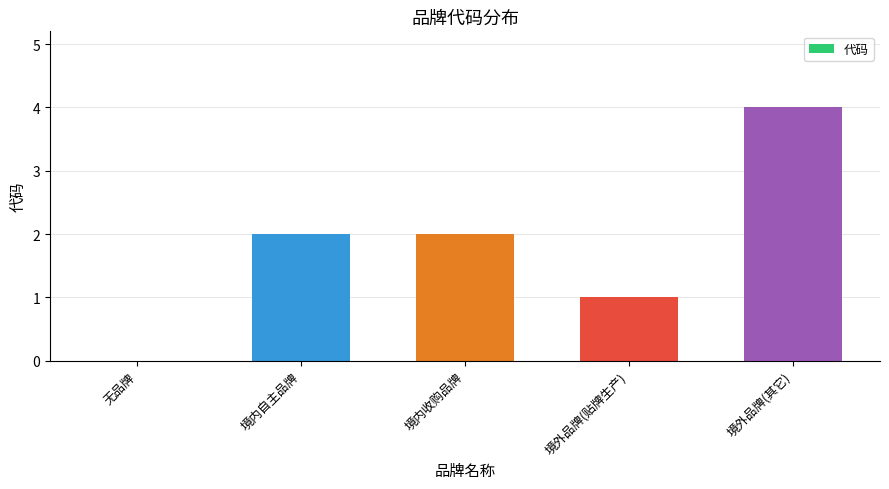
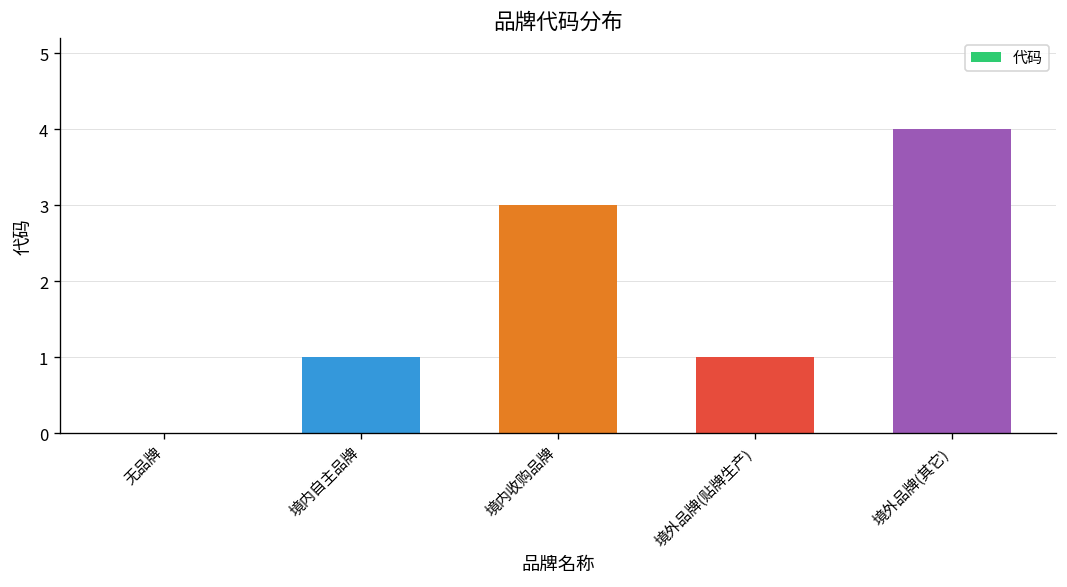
境内自主品牌: 2 -> 1
境内收购品牌: 2 -> 3
